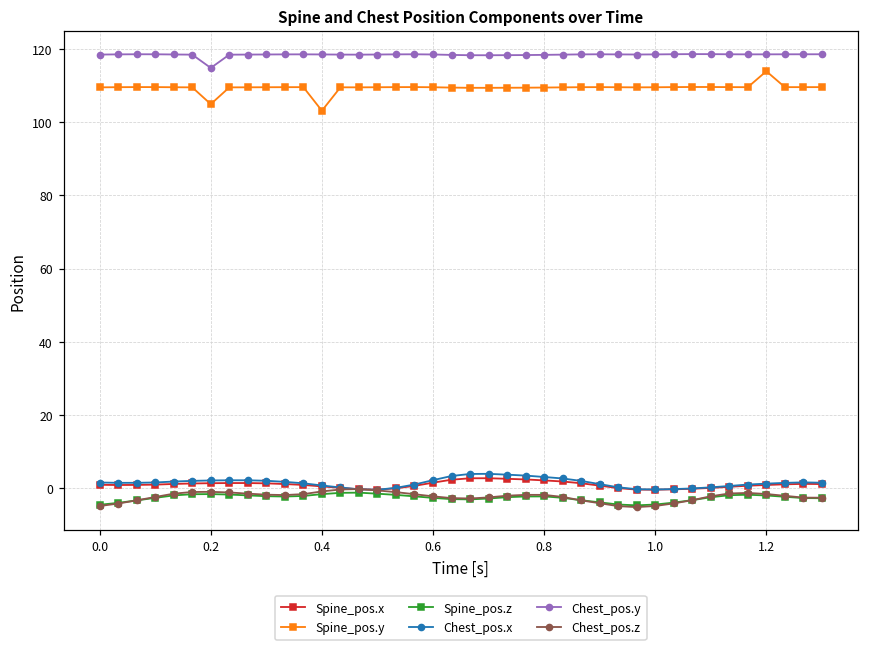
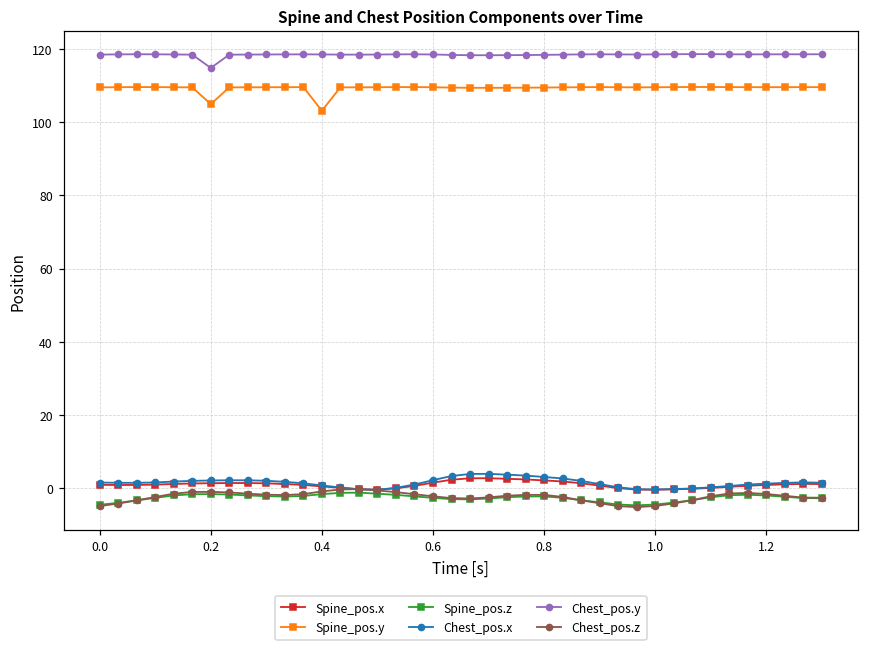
Spine_pos.y, 1.2: 114 -> 110
